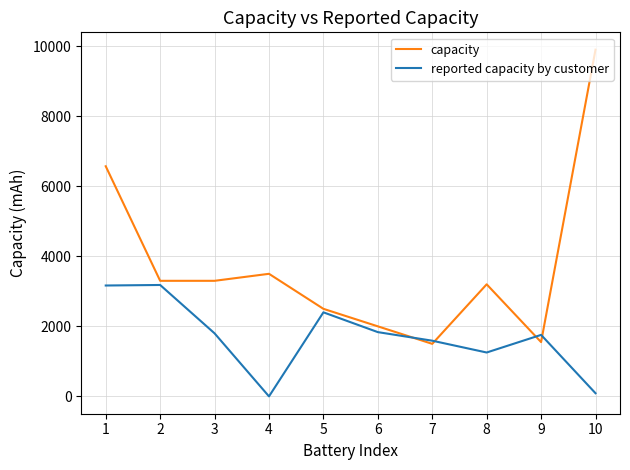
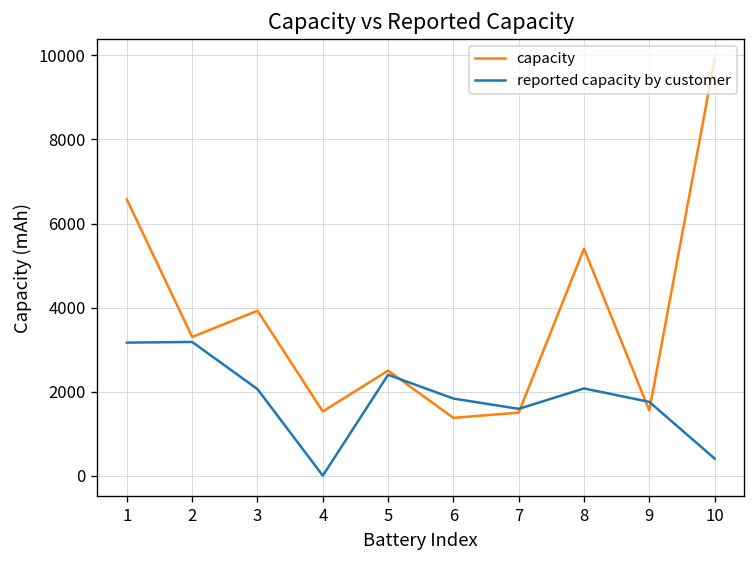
capacity, 3: 3300 -> 3900
reported capacity by customer, 3: 1800 -> 2100
capacity, 4: 3500 -> 1500
capacity, 6: 2000 -> 1400
capacity, 8: 3200 -> 5400
reported capacity by customer, 8: 1300 -> 2100
reported capacity by customer, 10: 100 -> 400
